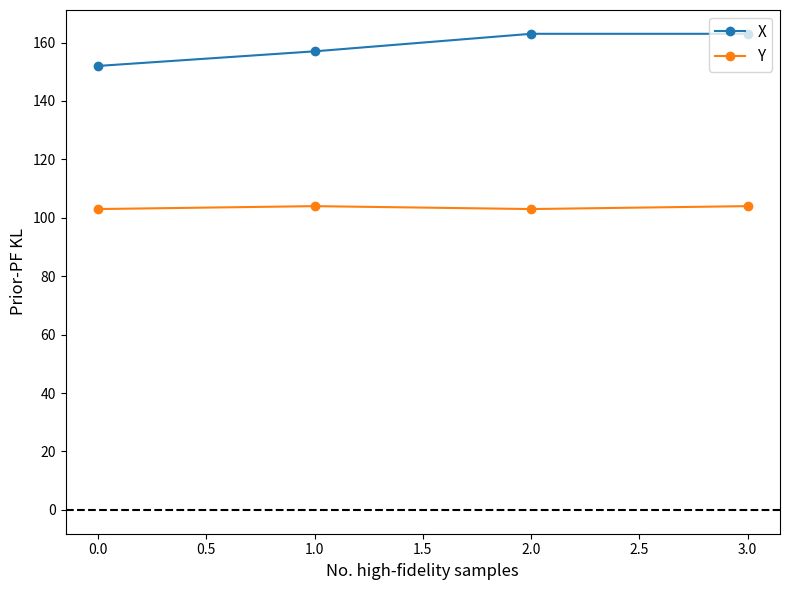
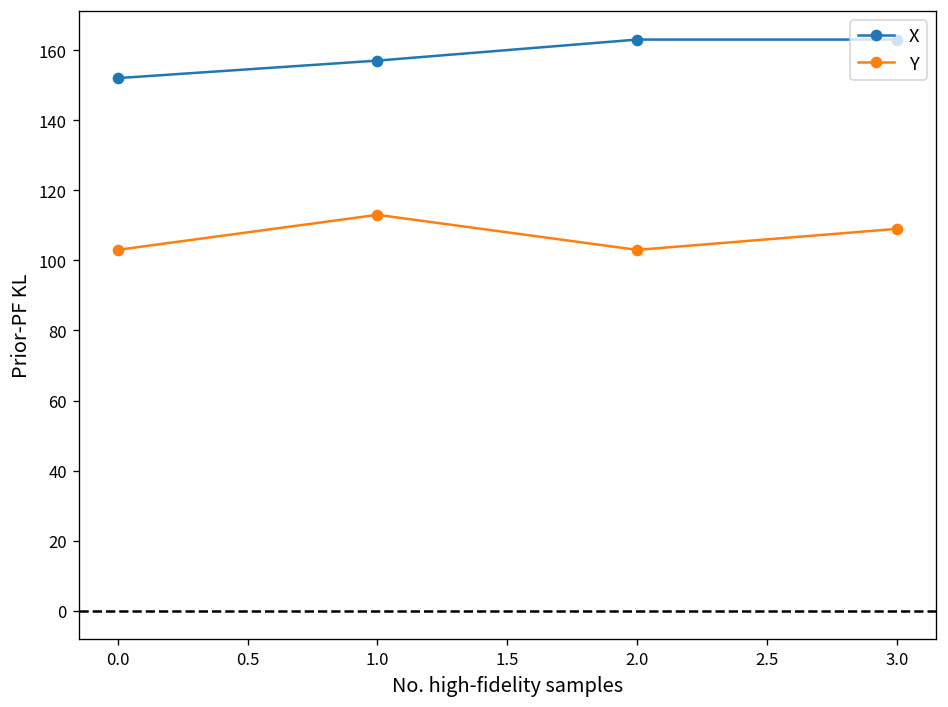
Y, 1.0: 104 -> 113
Y, 3.0: 104 -> 109
